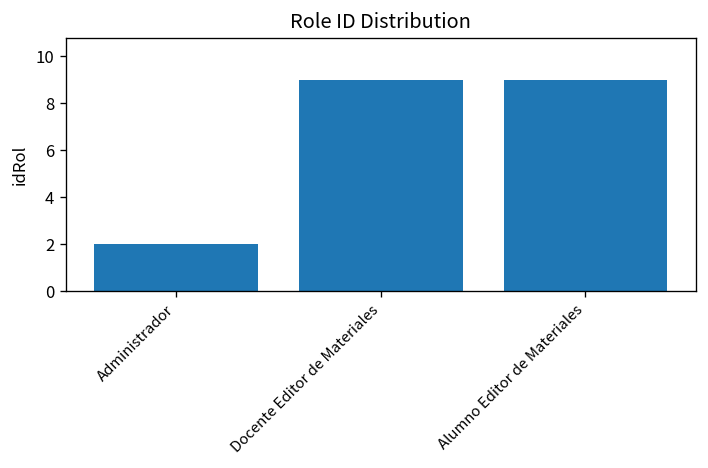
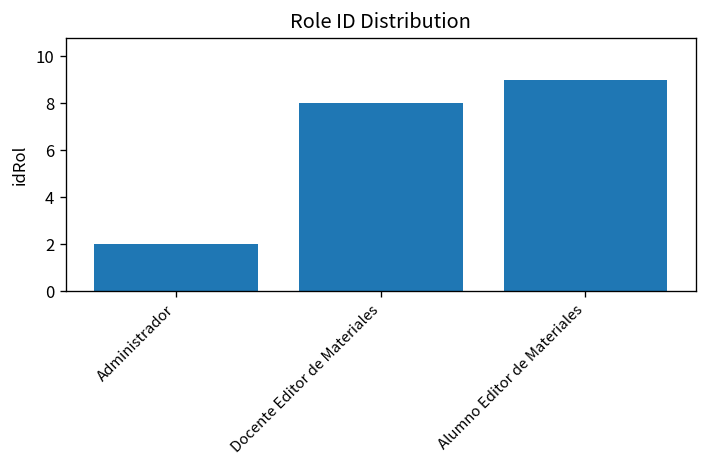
Docente Editor de Materiales: 9 -> 8
